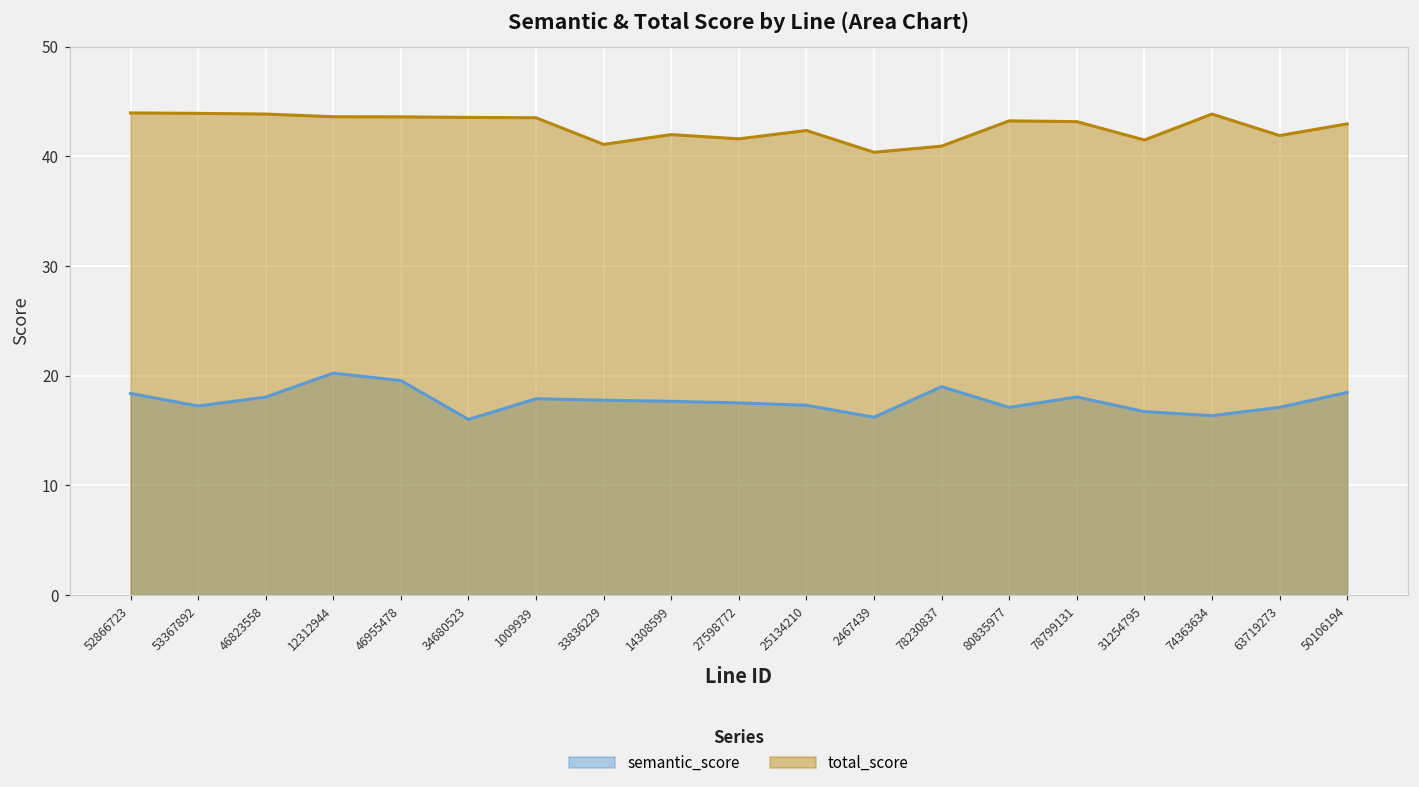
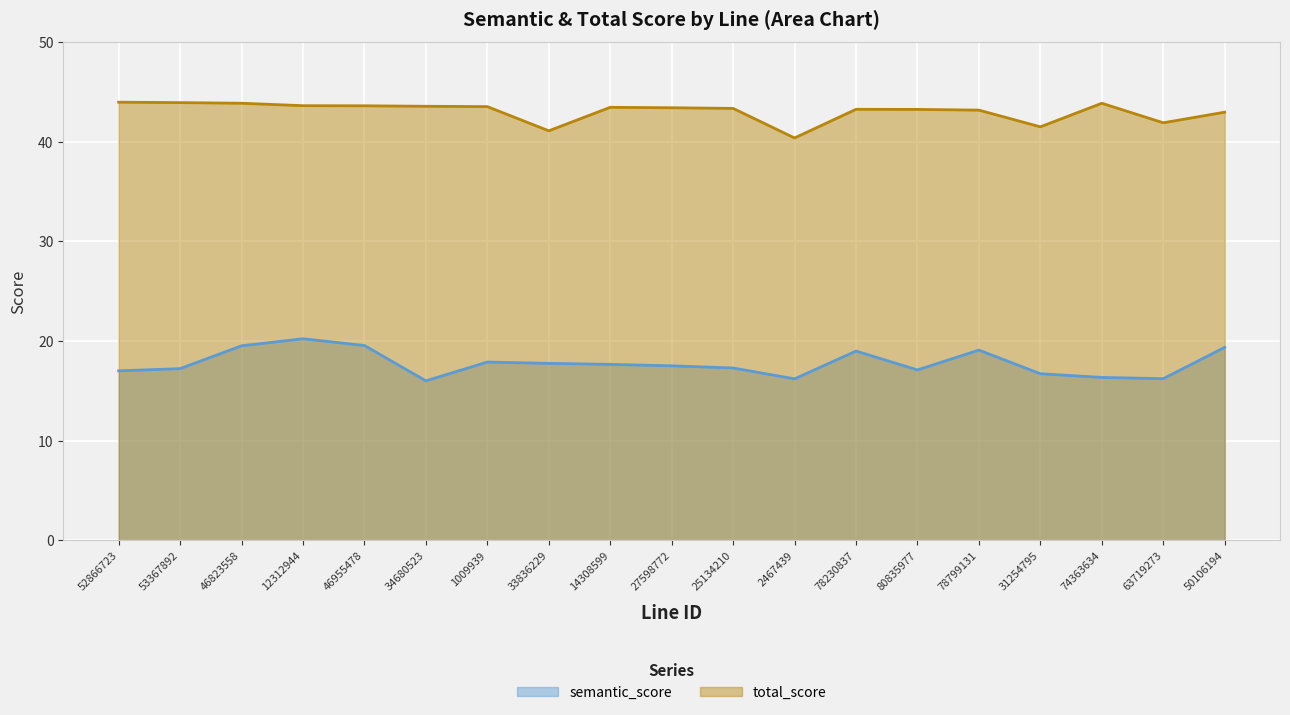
semantic_score, 52866723: 18 -> 17
semantic_score, 46823558: 18 -> 20
total_score, 14308599: 42 -> 43
total_score, 27598772: 42 -> 43
total_score, 25134210: 42 -> 43
total_score, 78230837: 41 -> 43
semantic_score, 78799131: 18 -> 19
semantic_score, 63719273: 17 -> 16
semantic_score, 50106194: 18 -> 19
